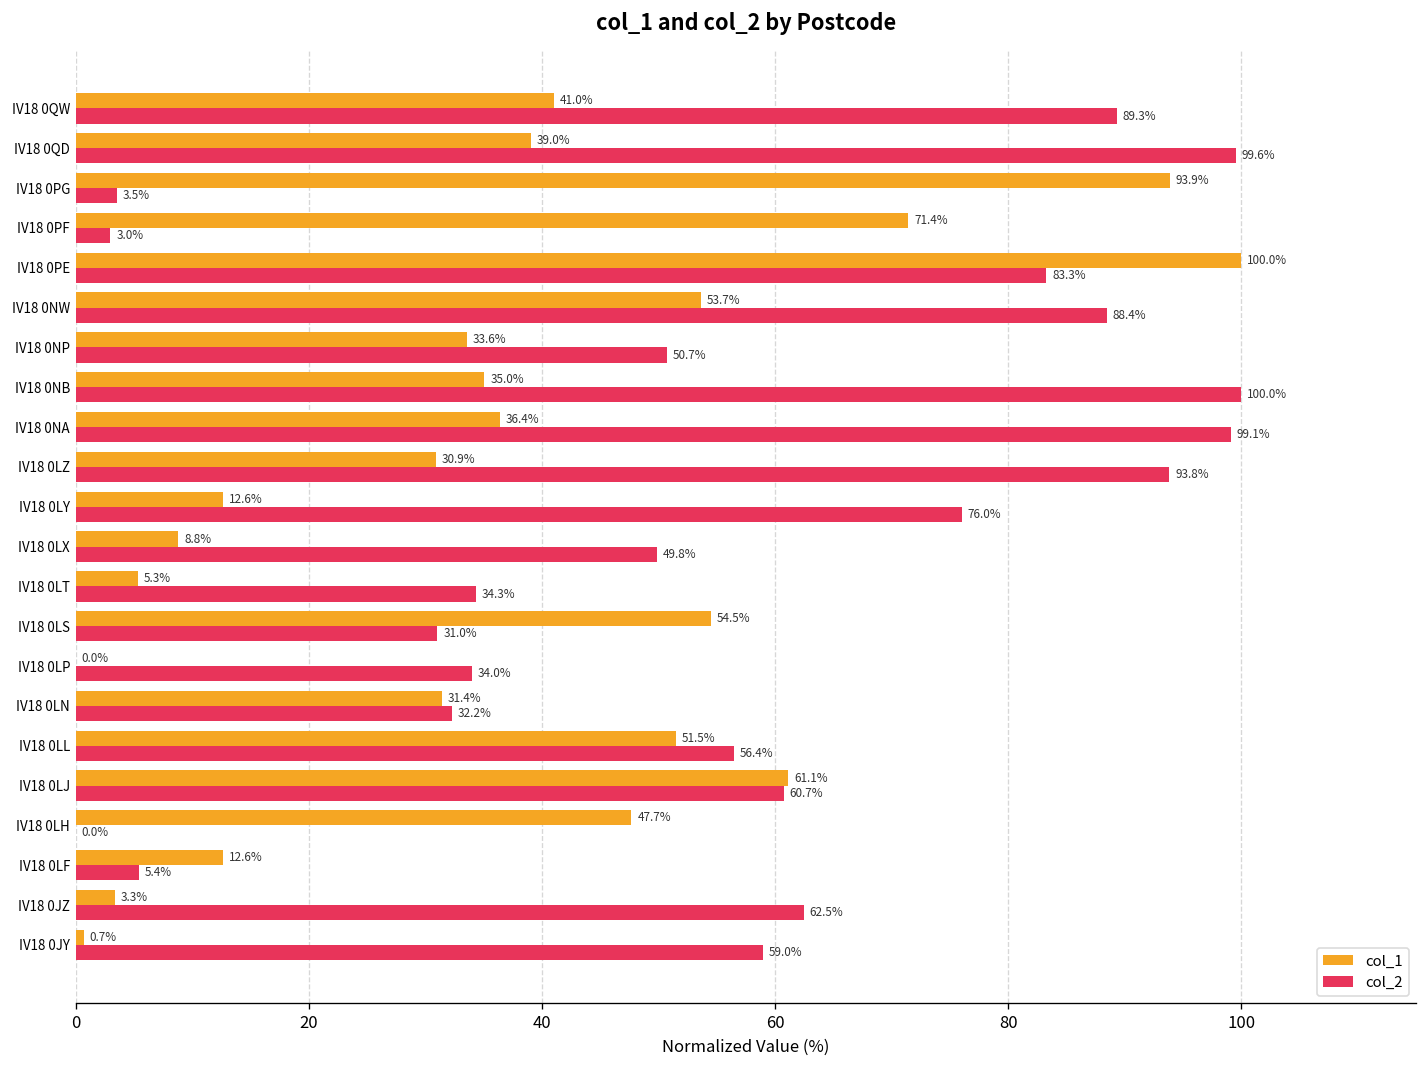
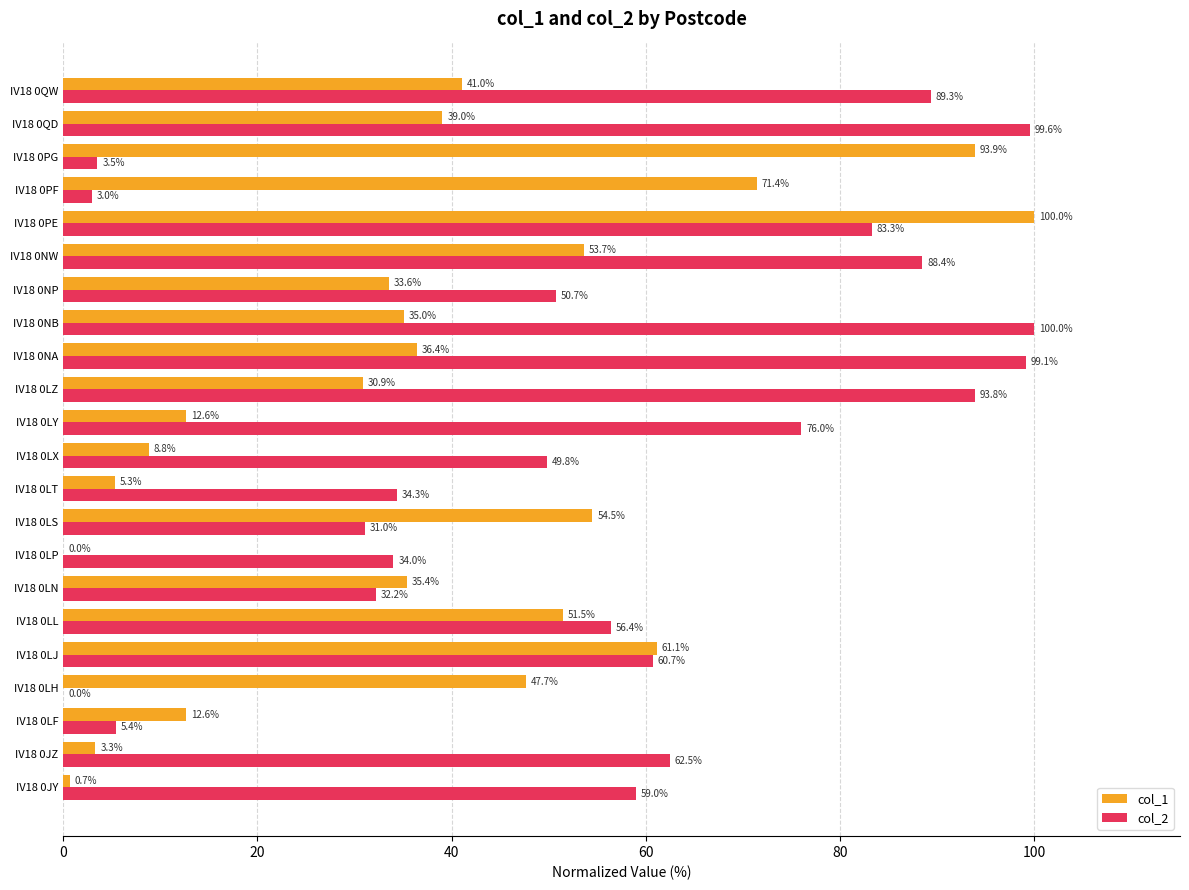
col_1, IV18 0LN: 31.4% -> 35.4%
